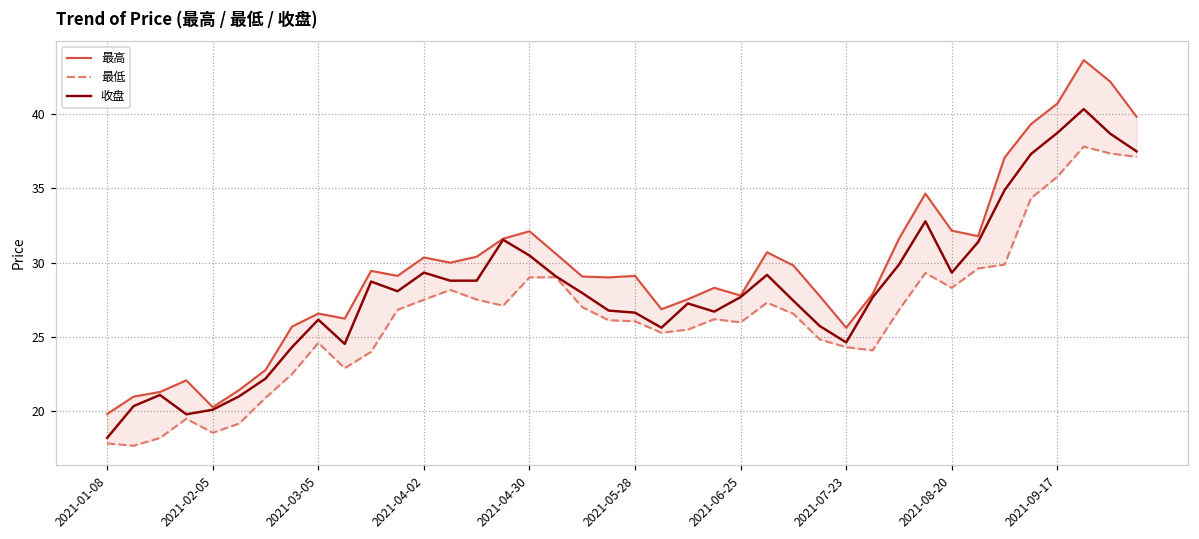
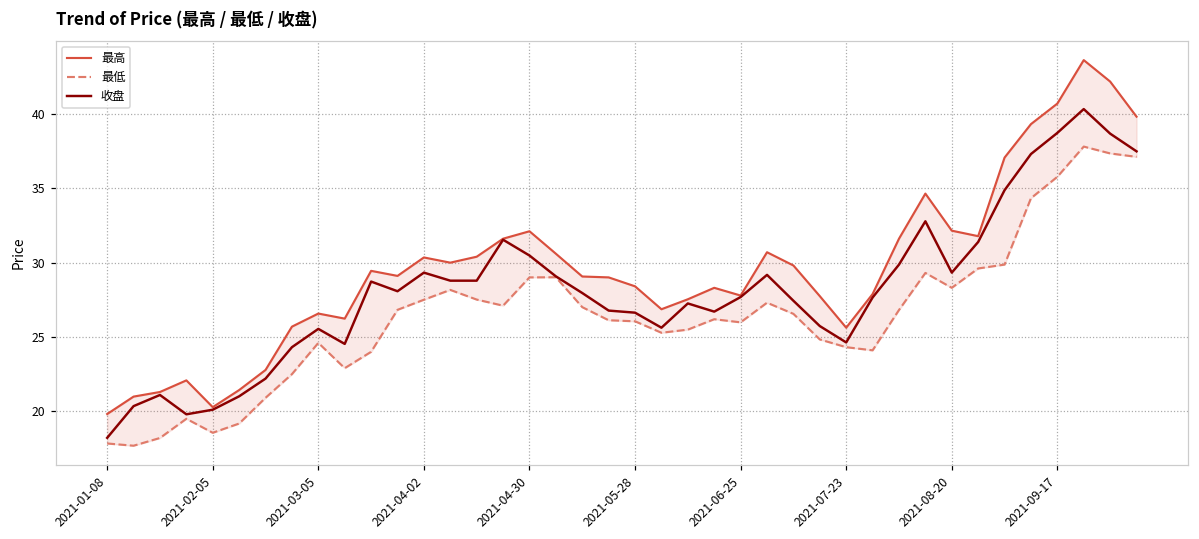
收盘, 2021-03-05: 26.2 -> 25.5
最高, 2021-05-28: 29.1 -> 28.4
